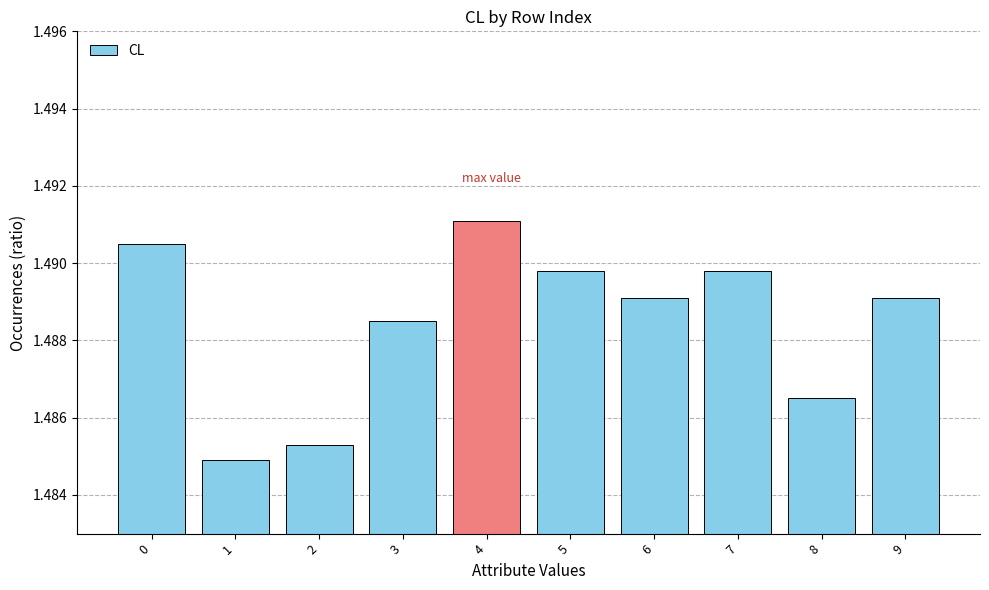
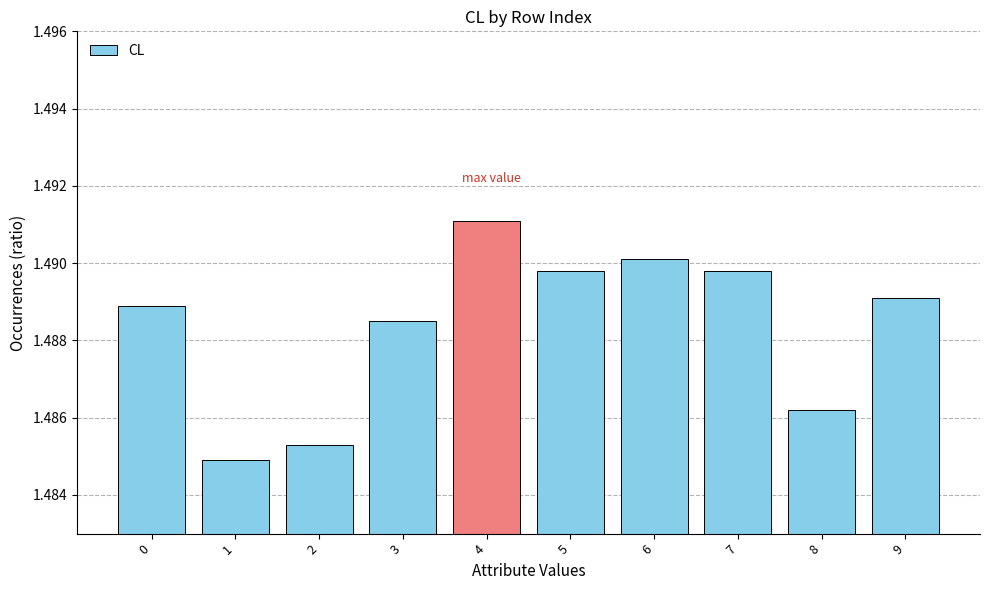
0: 1.4905 -> 1.4889
6: 1.4891 -> 1.4901
8: 1.4865 -> 1.4862
